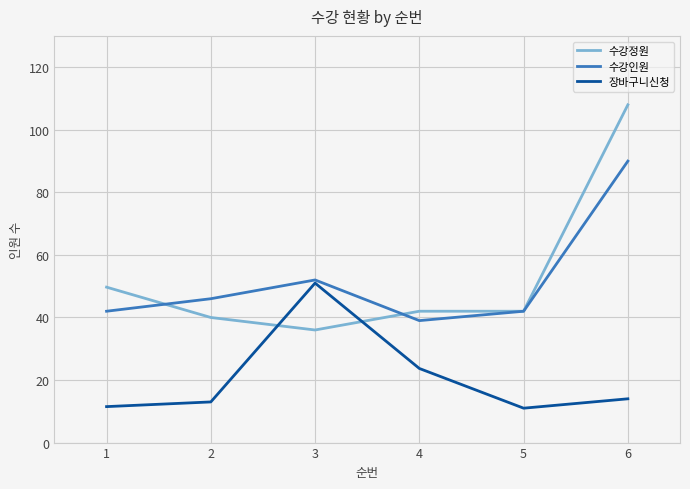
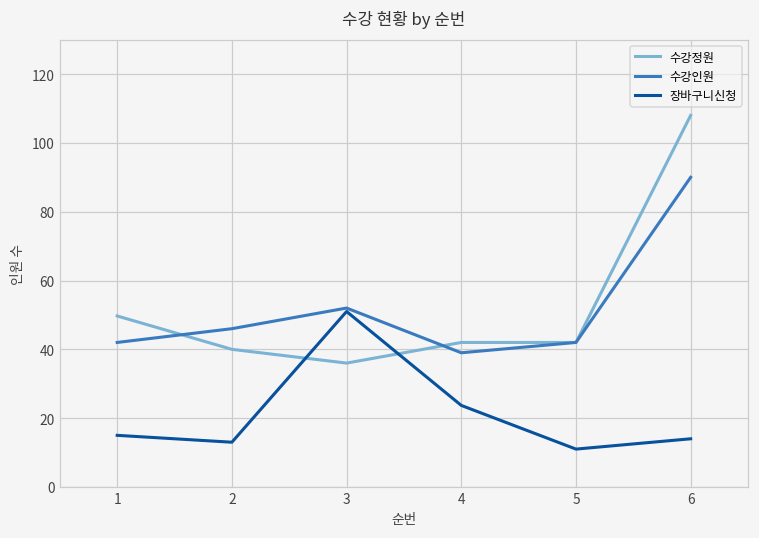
장바구니신청, 1: 12 -> 15
